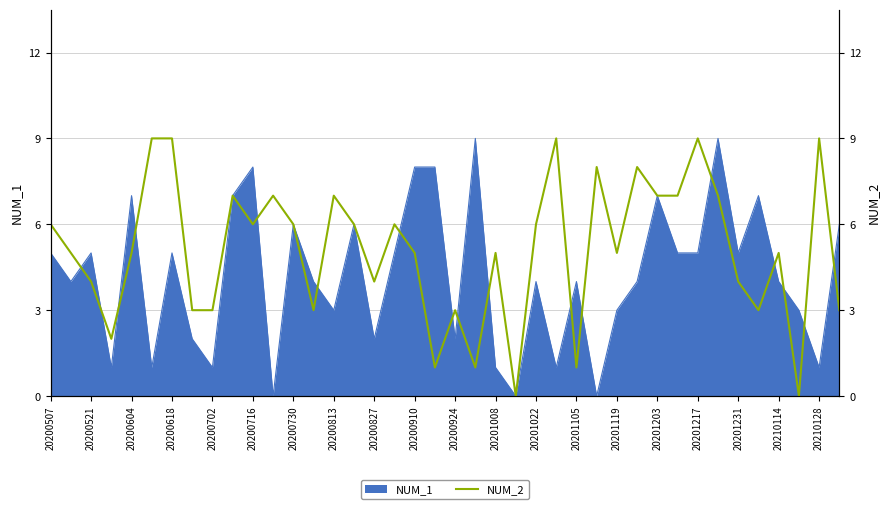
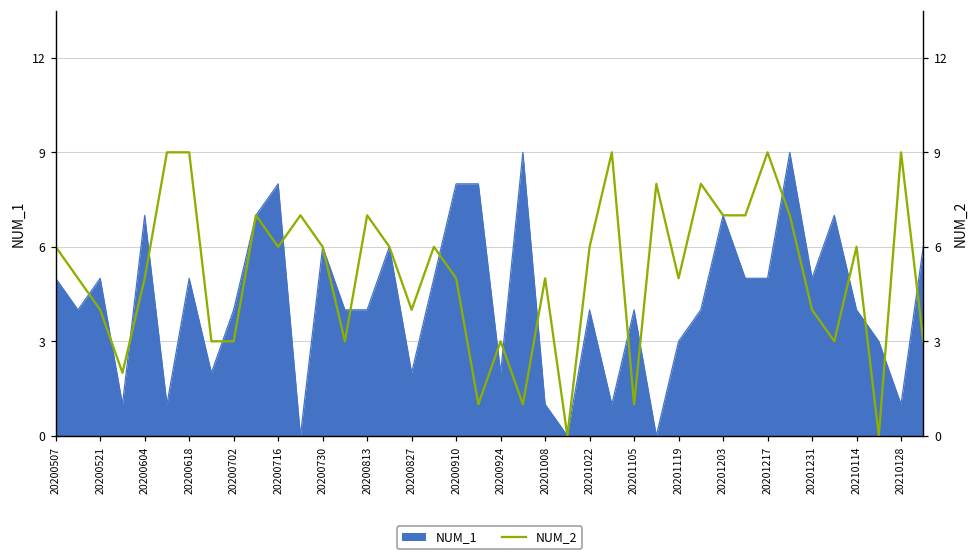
NUM_1, 20200702: 1 -> 4
NUM_1, 20200813: 3 -> 4
NUM_2, 20210114: 5 -> 6
